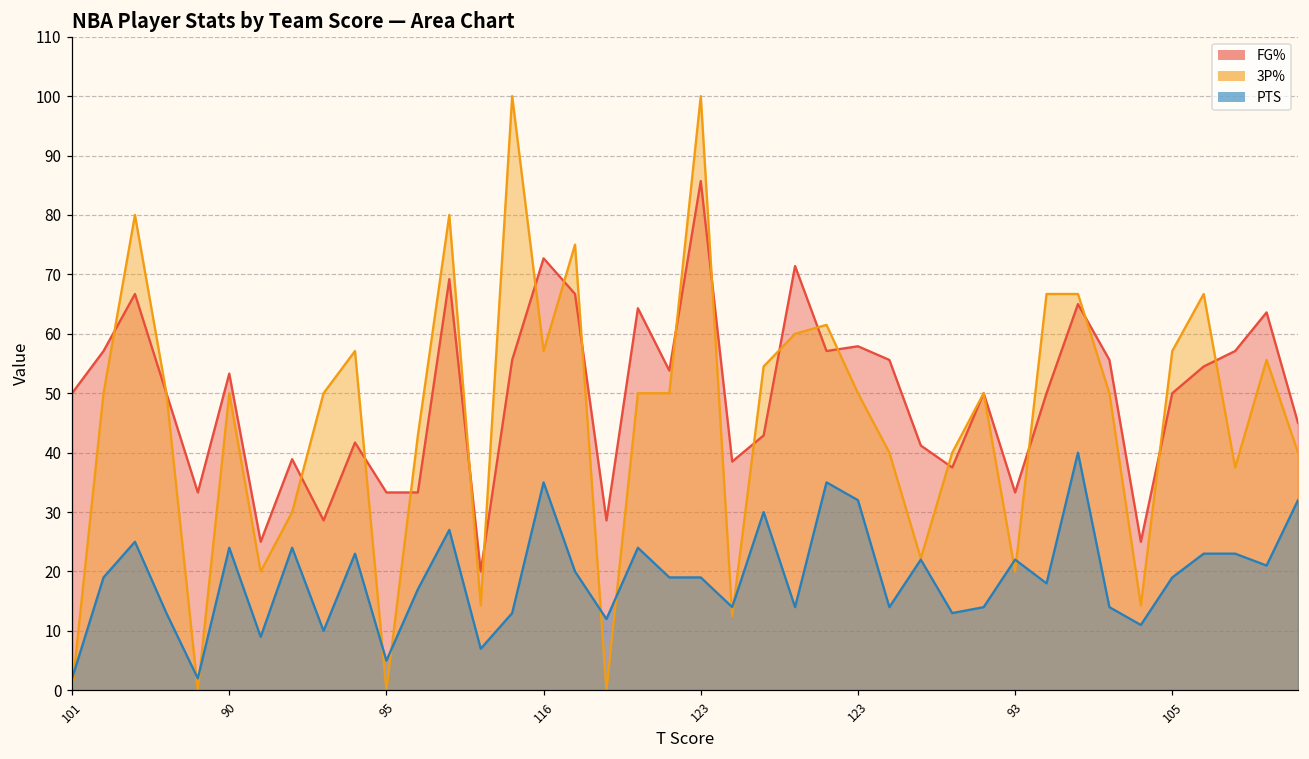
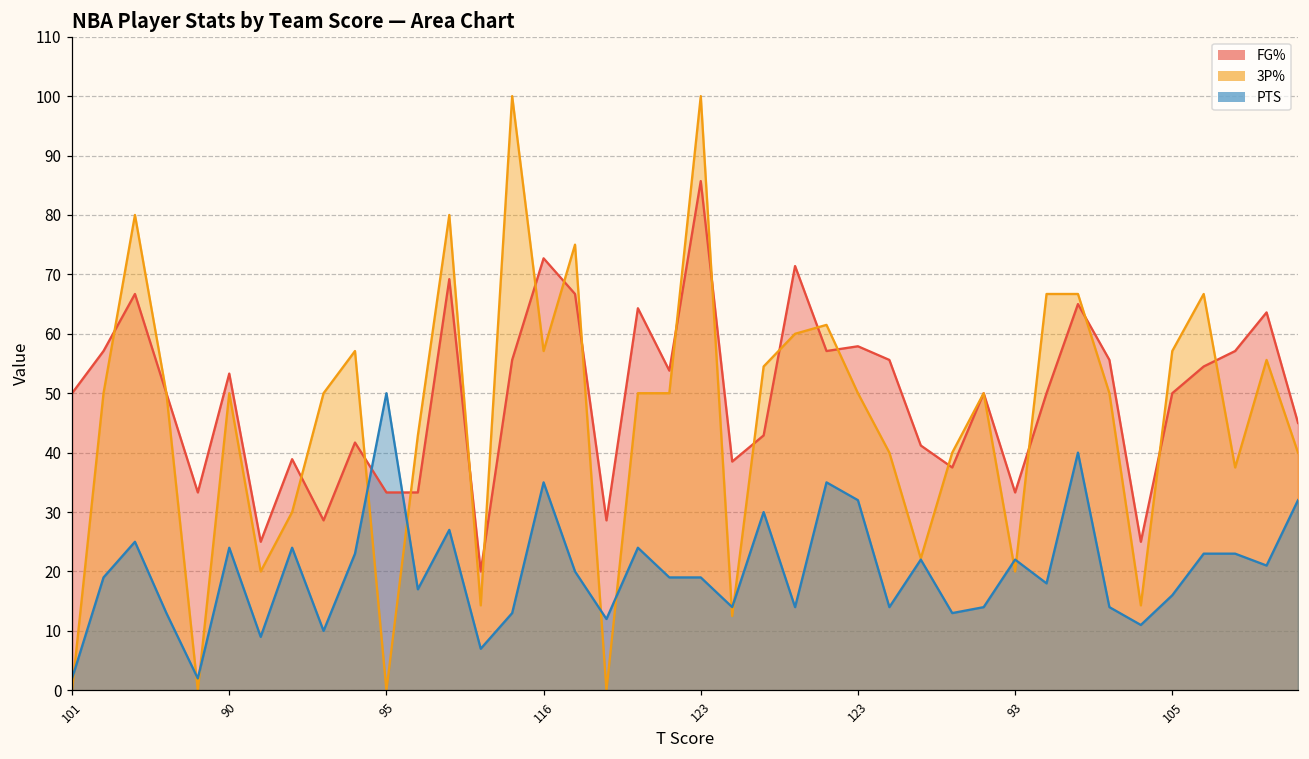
PTS, 95: 5 -> 50
PTS, 105: 19 -> 16
